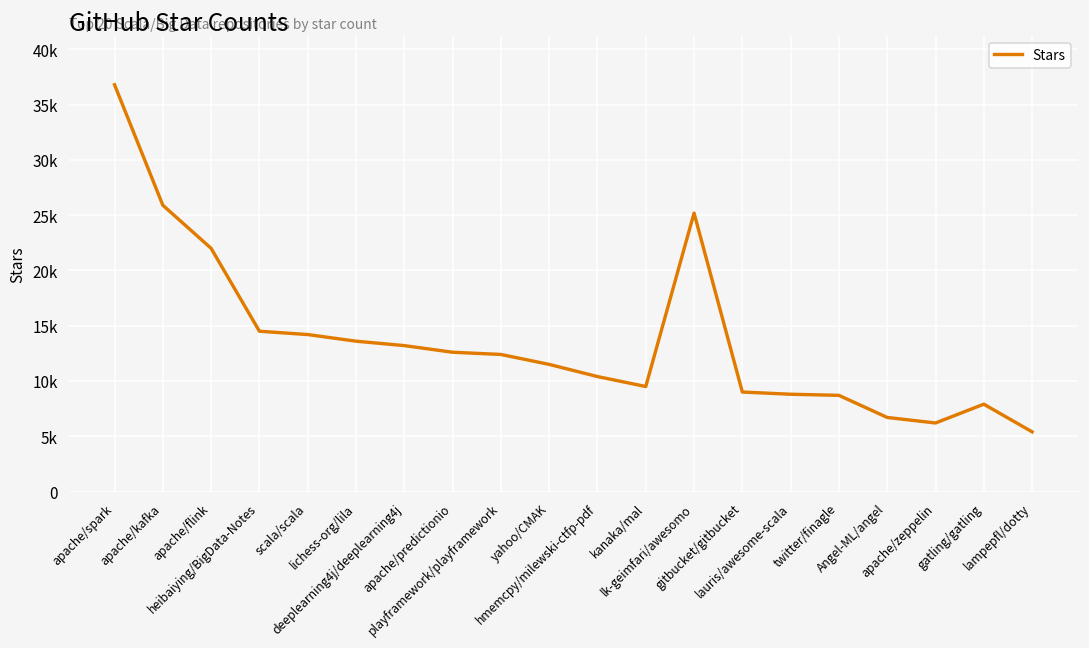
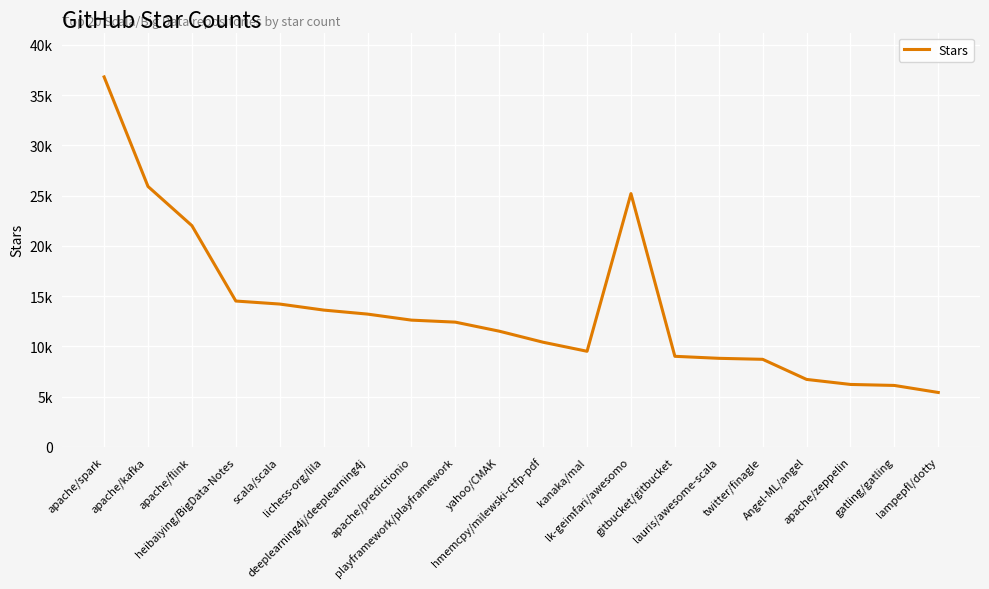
gatling/gatling: 7900 -> 6100
